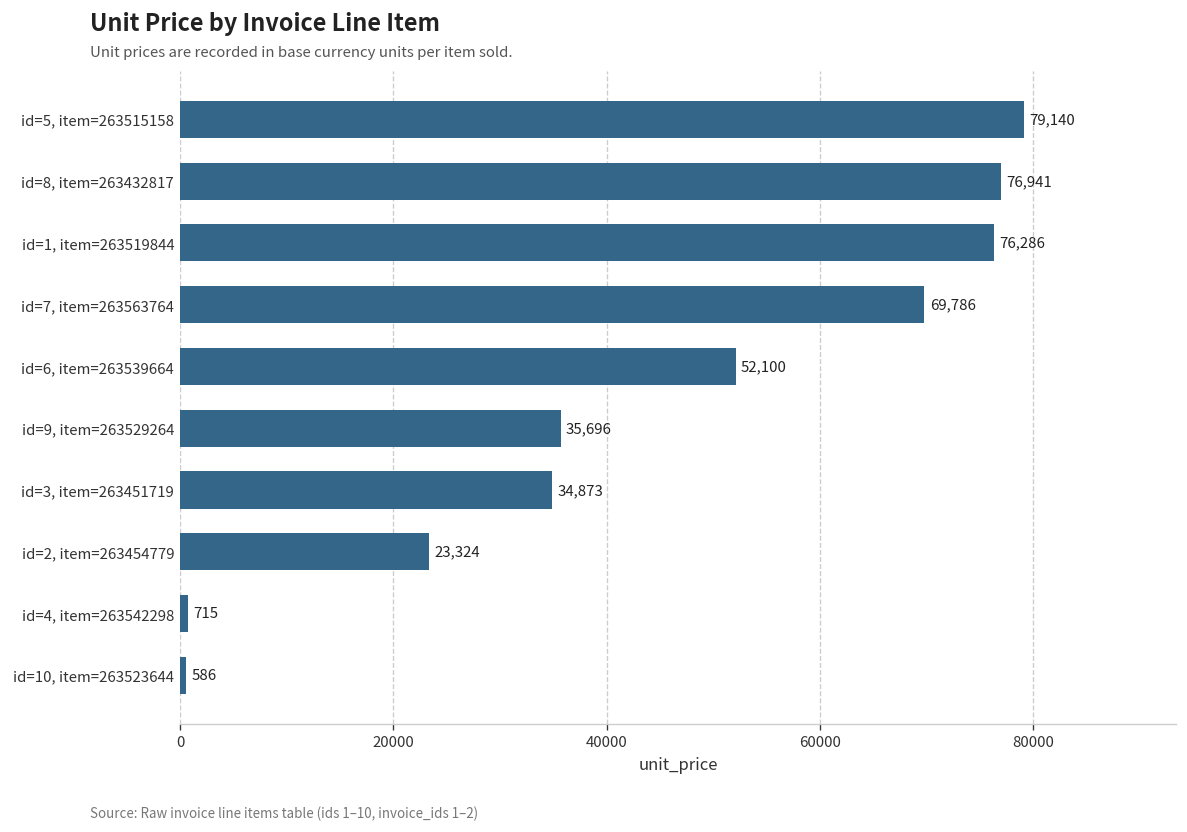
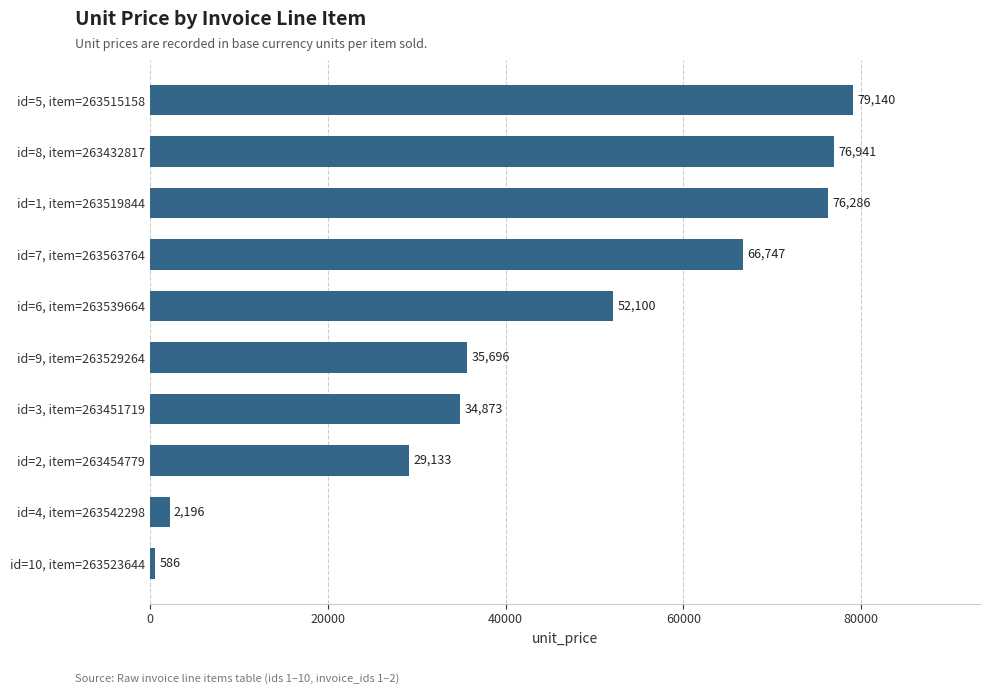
id=7, item=263563764: 69,786 -> 66,747
id=2, item=263454779: 23,324 -> 29,133
id=4, item=263542298: 715 -> 2,196
